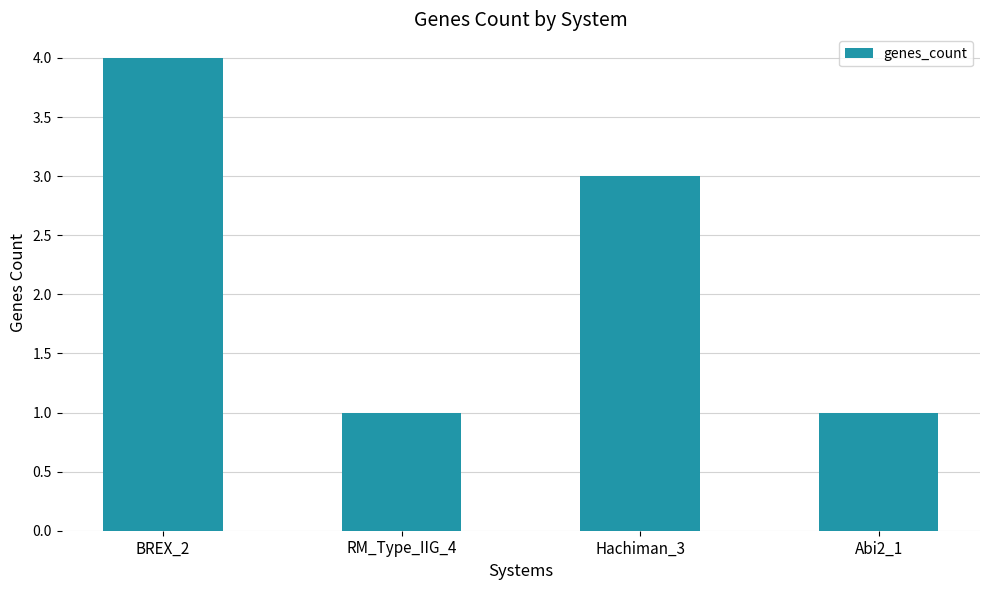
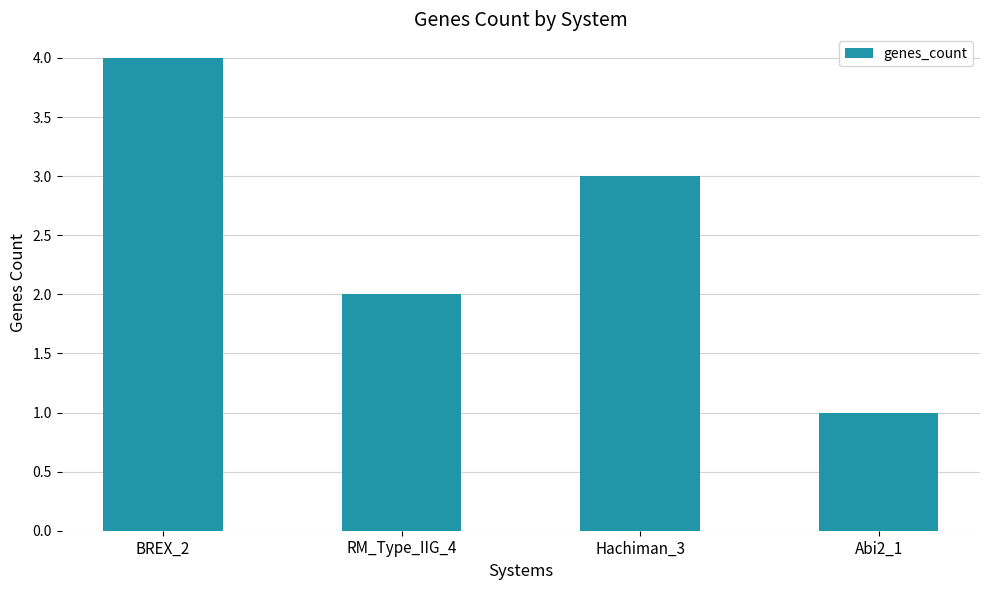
RM_Type_IIG_4: 1 -> 2
